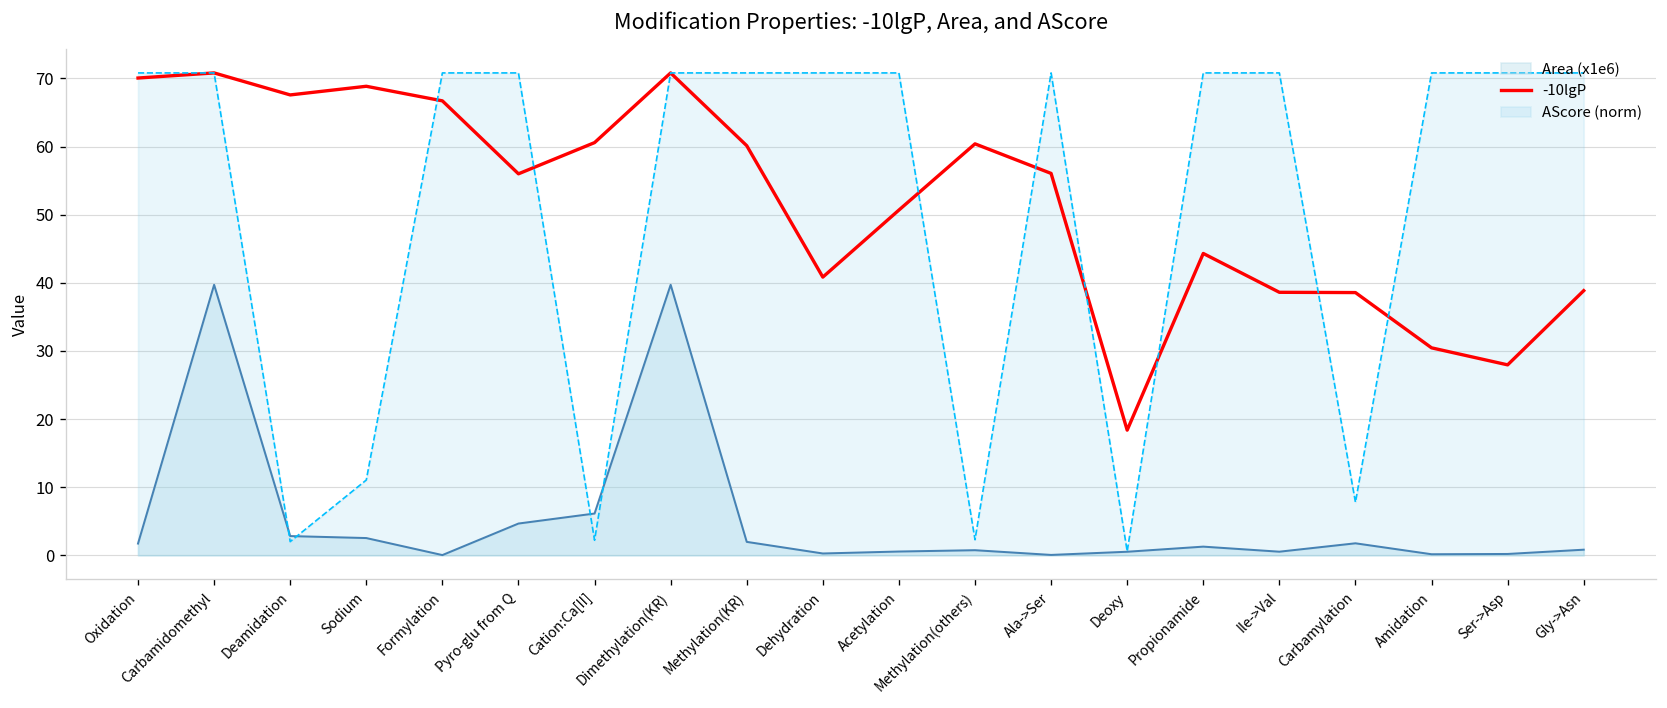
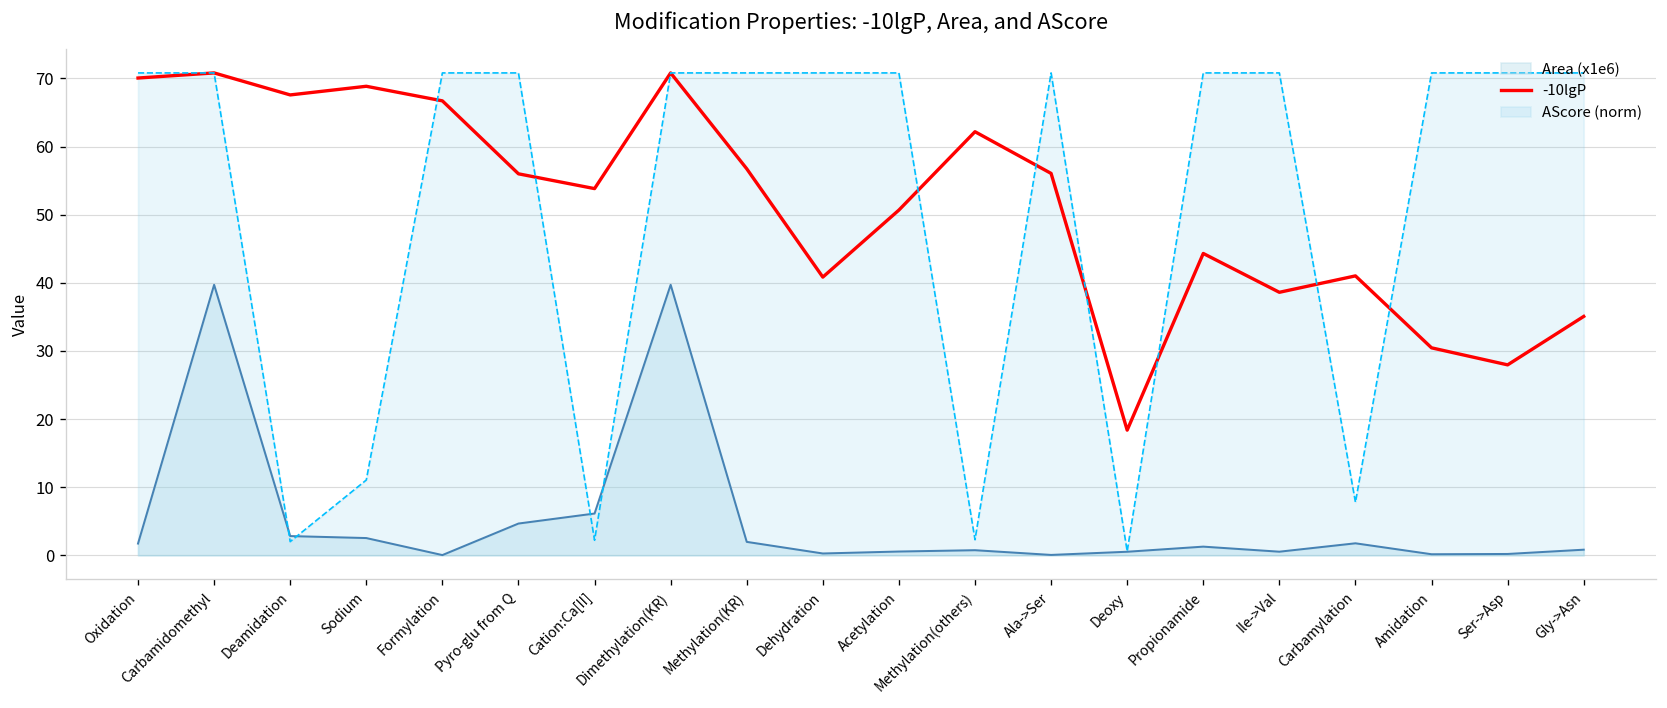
-10lgP, Cation:Ca[II]: 61 -> 54
-10lgP, Methylation(KR): 60 -> 57
-10lgP, Methylation(others): 60 -> 62
-10lgP, Carbamylation: 39 -> 41
-10lgP, Gly->Asn: 39 -> 35
